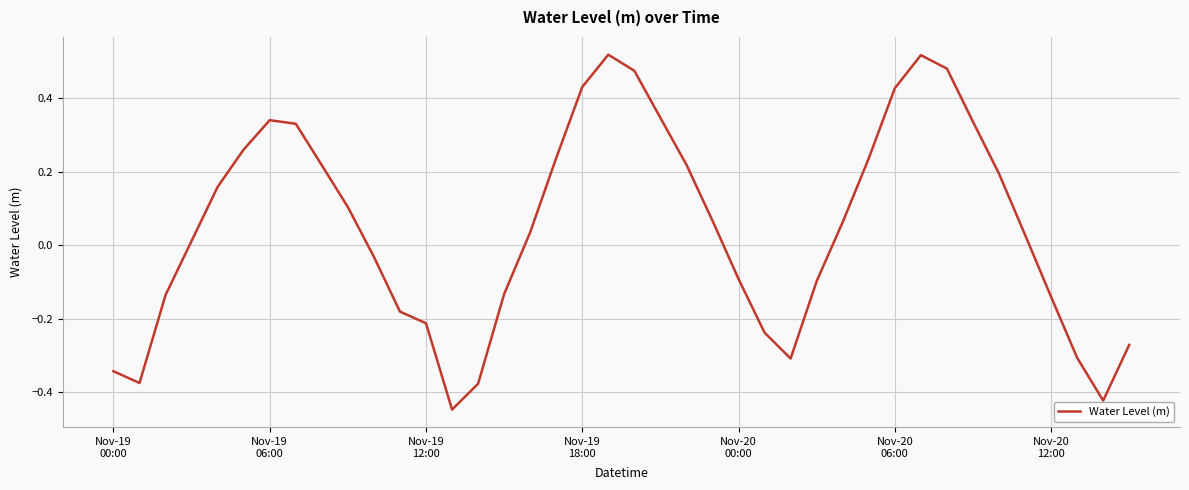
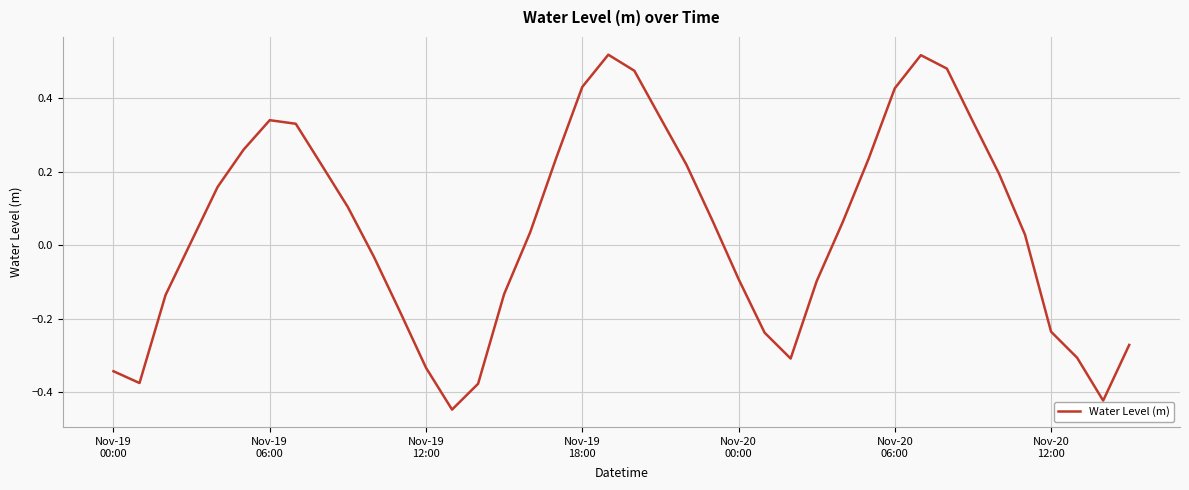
Nov-19 12:00: -0.21 -> -0.33
Nov-20 12:00: -0.14 -> -0.24
